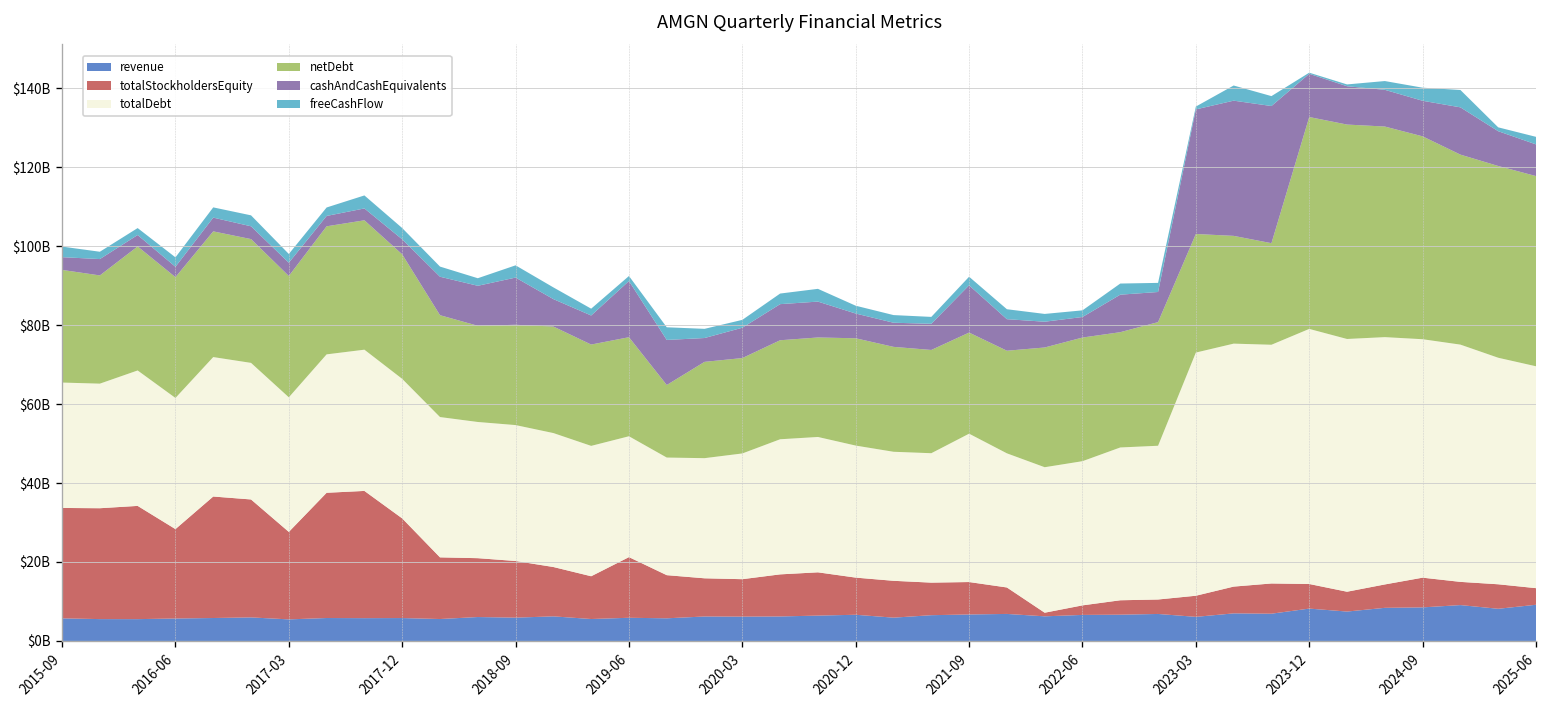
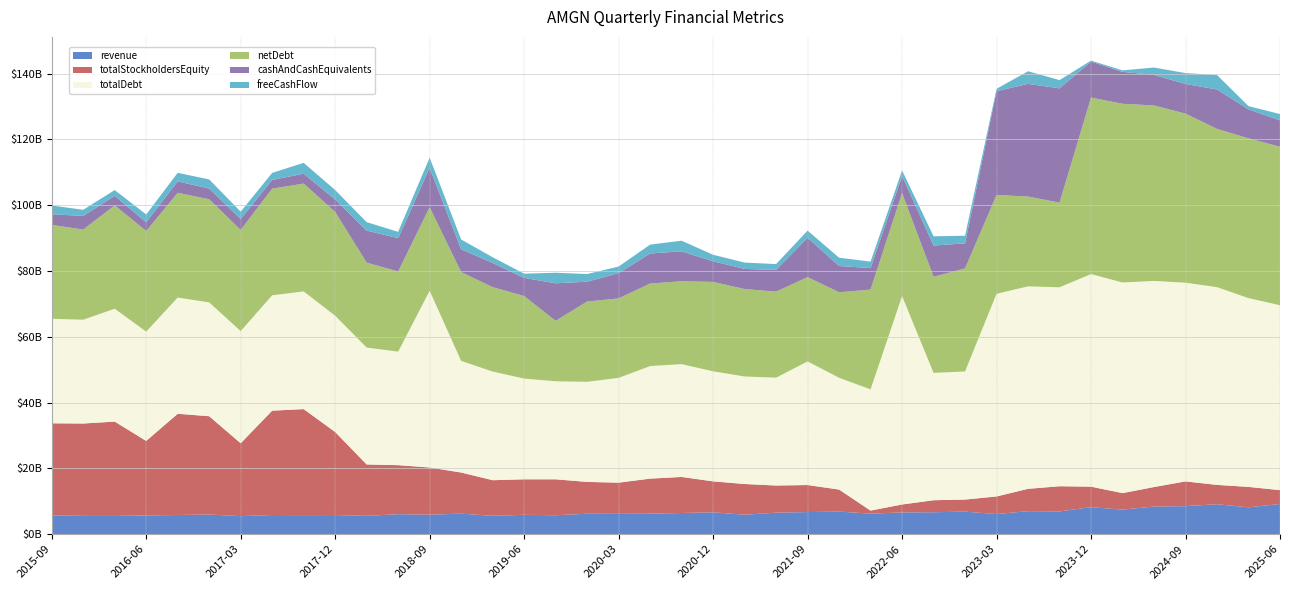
totalDebt, 2018-09: $34000000000 -> $54000000000
totalStockholdersEquity, 2019-06: $15000000000 -> $11000000000
cashAndCashEquivalents, 2019-06: $14000000000 -> $6000000000
totalDebt, 2022-06: $37000000000 -> $63000000000
